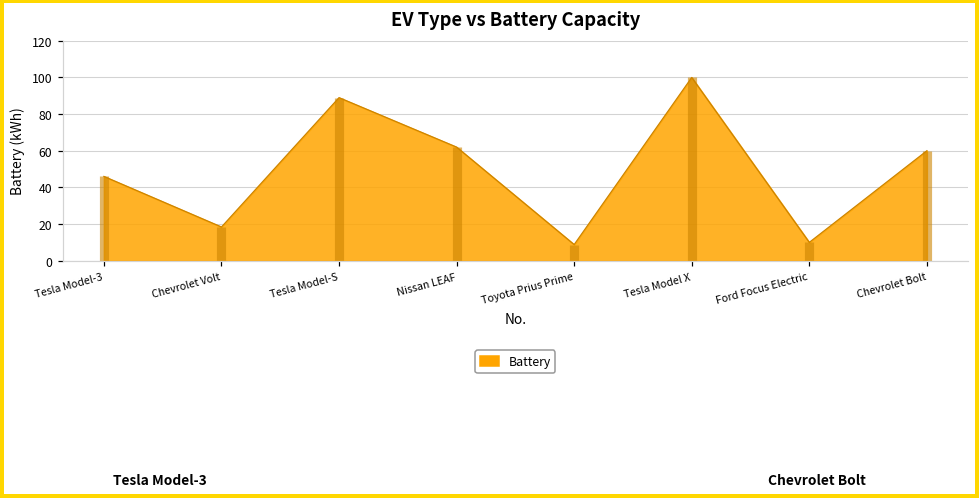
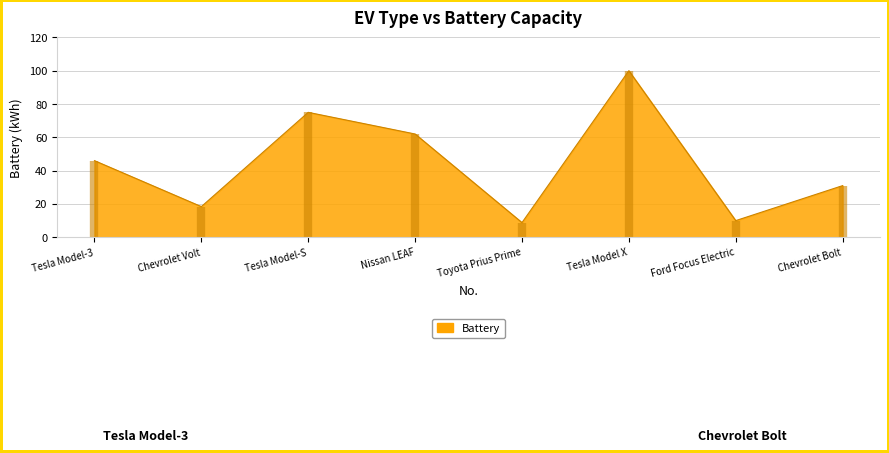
Tesla Model-S: 89 -> 75
Chevrolet Bolt: 60 -> 31
